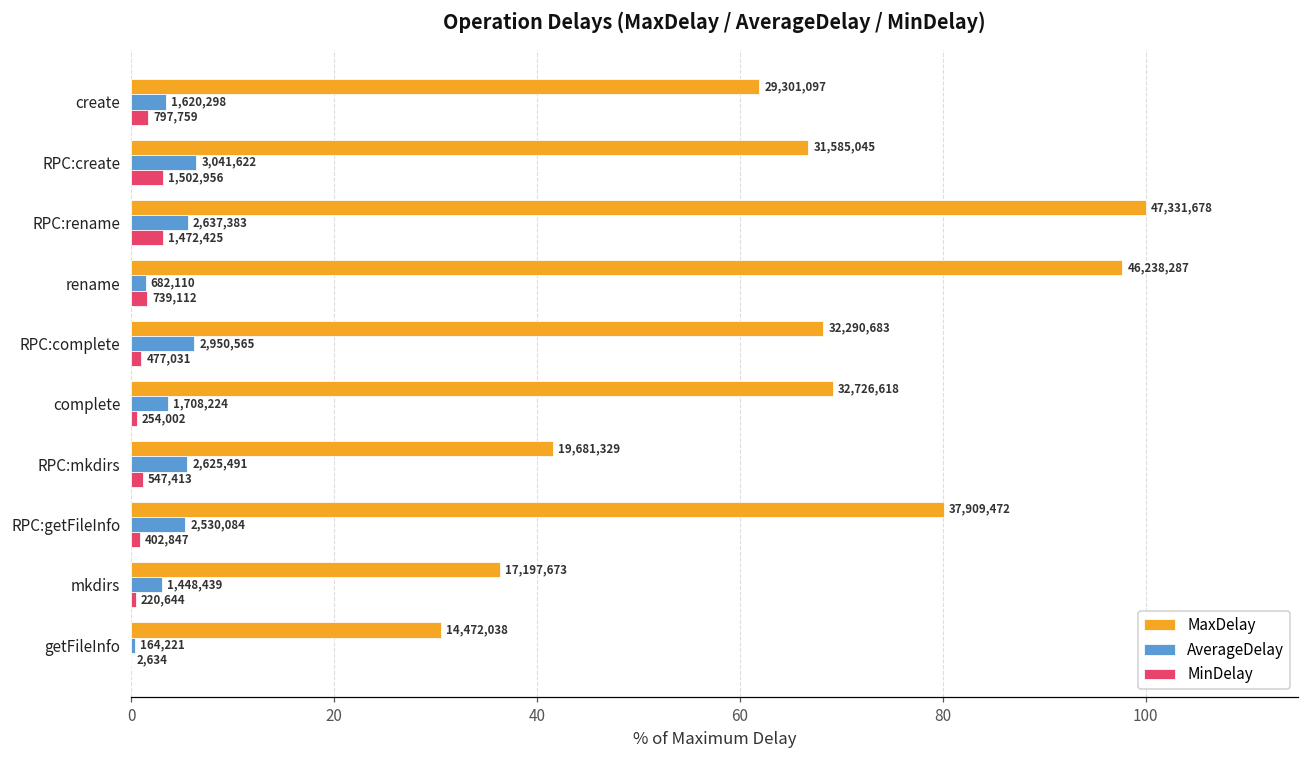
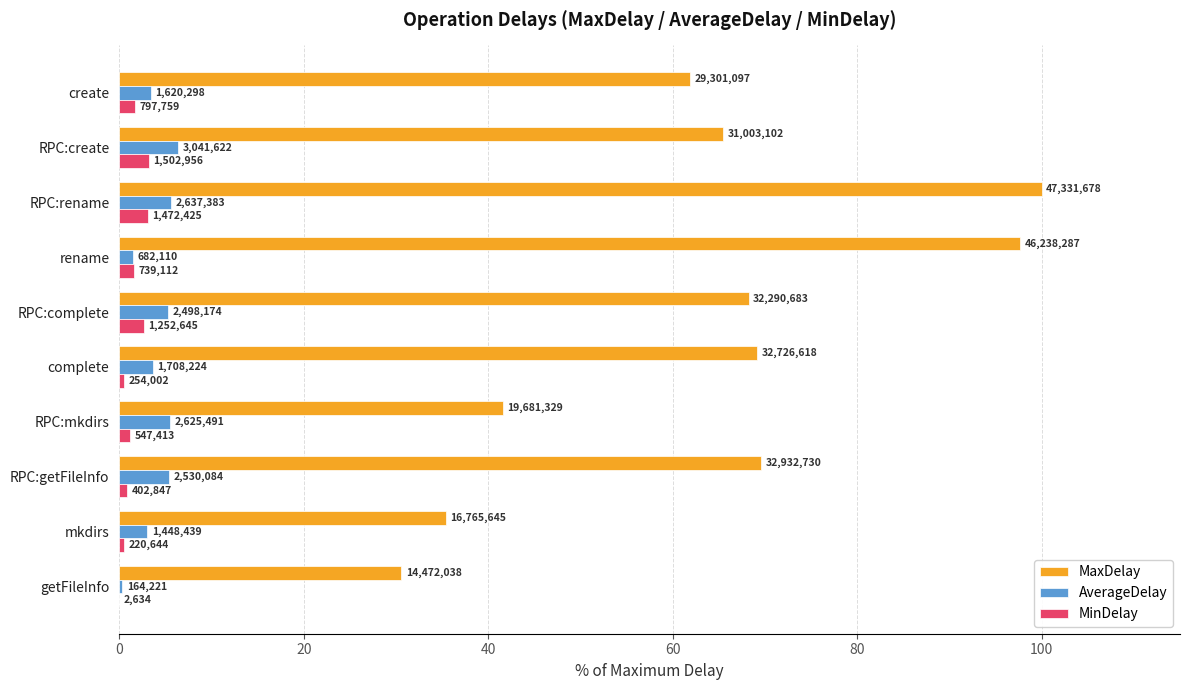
MaxDelay, RPC:create: 31,585,045 -> 31,003,102
AverageDelay, RPC:complete: 2,950,565 -> 2,498,174
MinDelay, RPC:complete: 477,031 -> 1,252,645
MaxDelay, RPC:getFileInfo: 37,909,472 -> 32,932,730
MaxDelay, mkdirs: 17,197,673 -> 16,765,645
